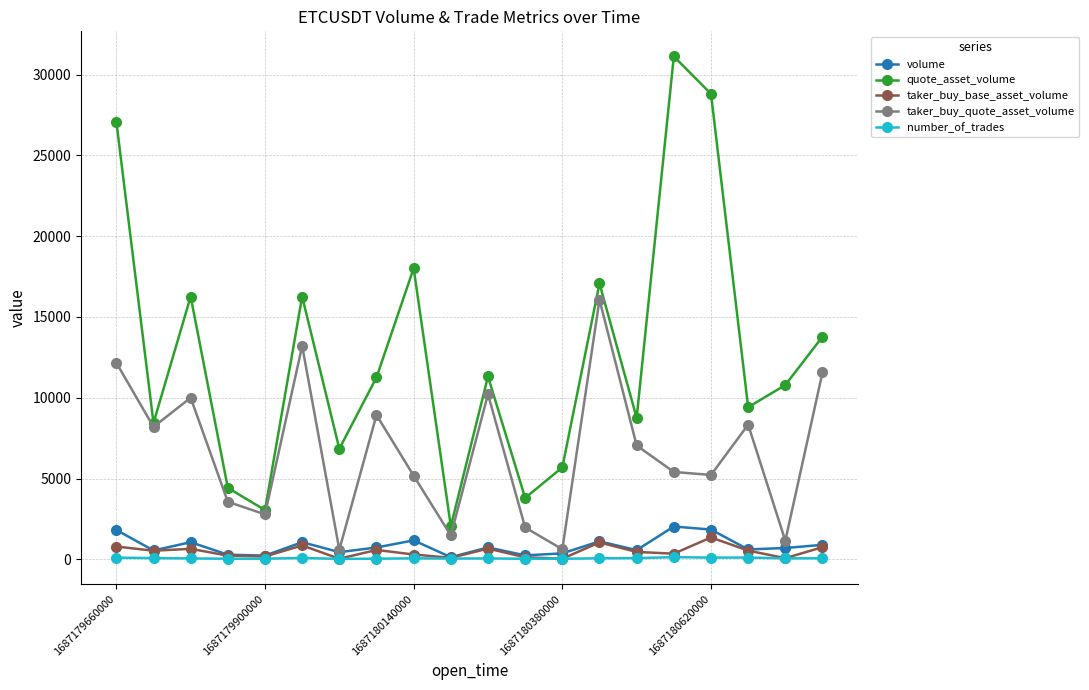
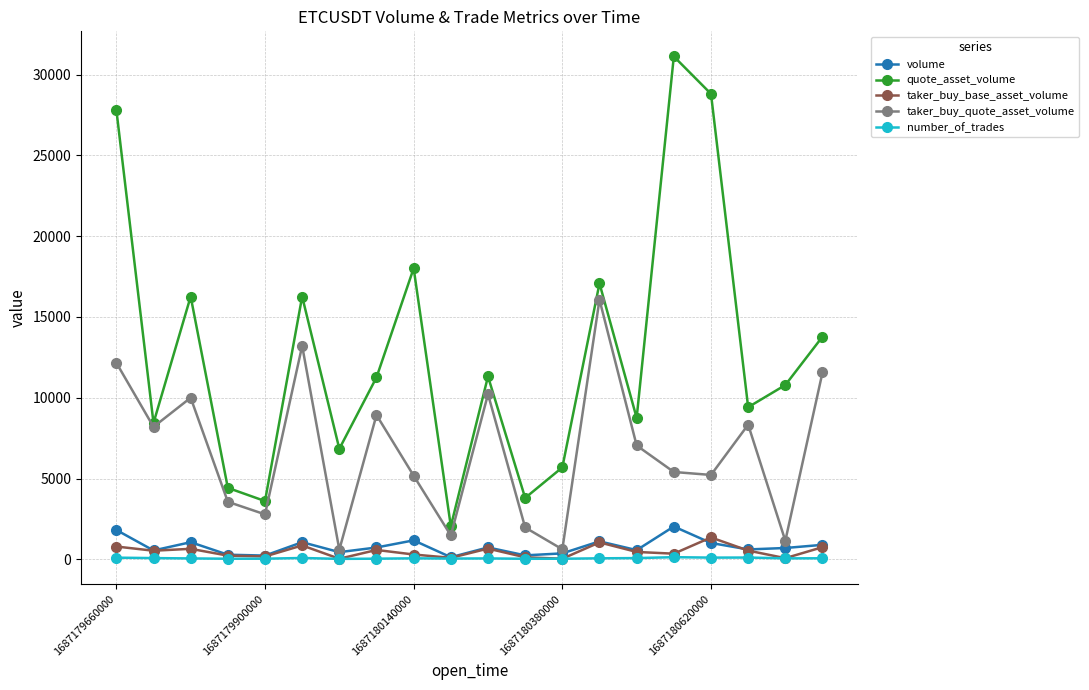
quote_asset_volume, 1687179660000: 27100 -> 27800
quote_asset_volume, 1687179900000: 3100 -> 3600
volume, 1687180620000: 1800 -> 1000
